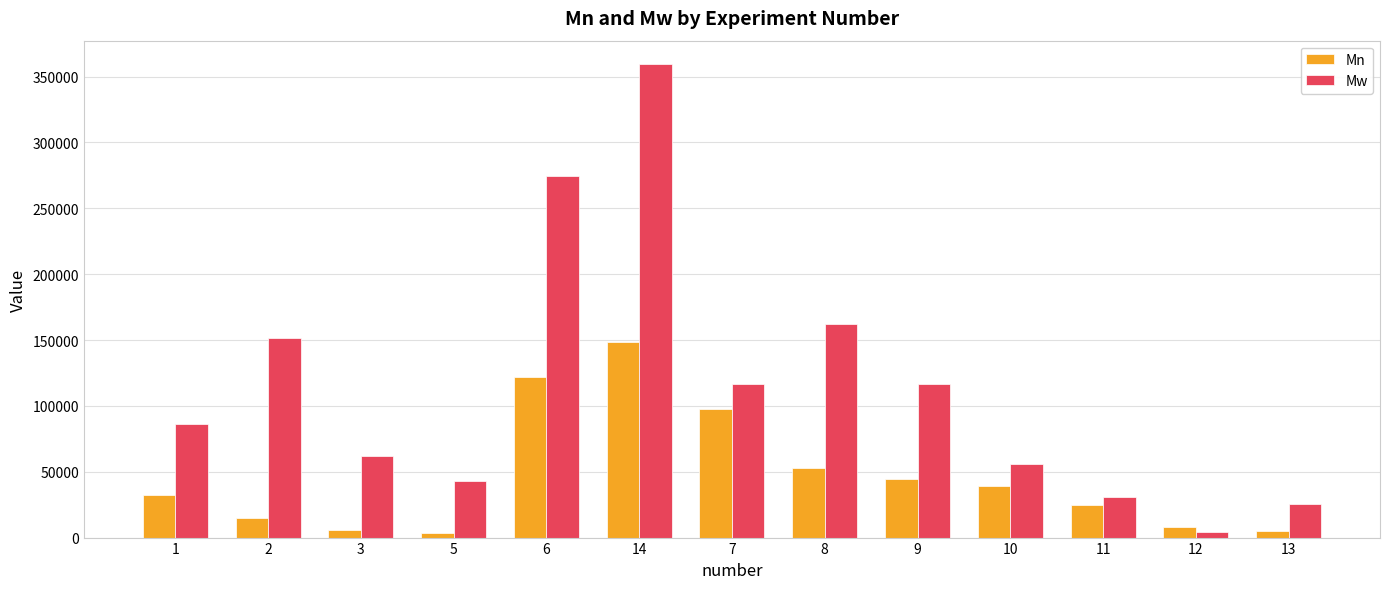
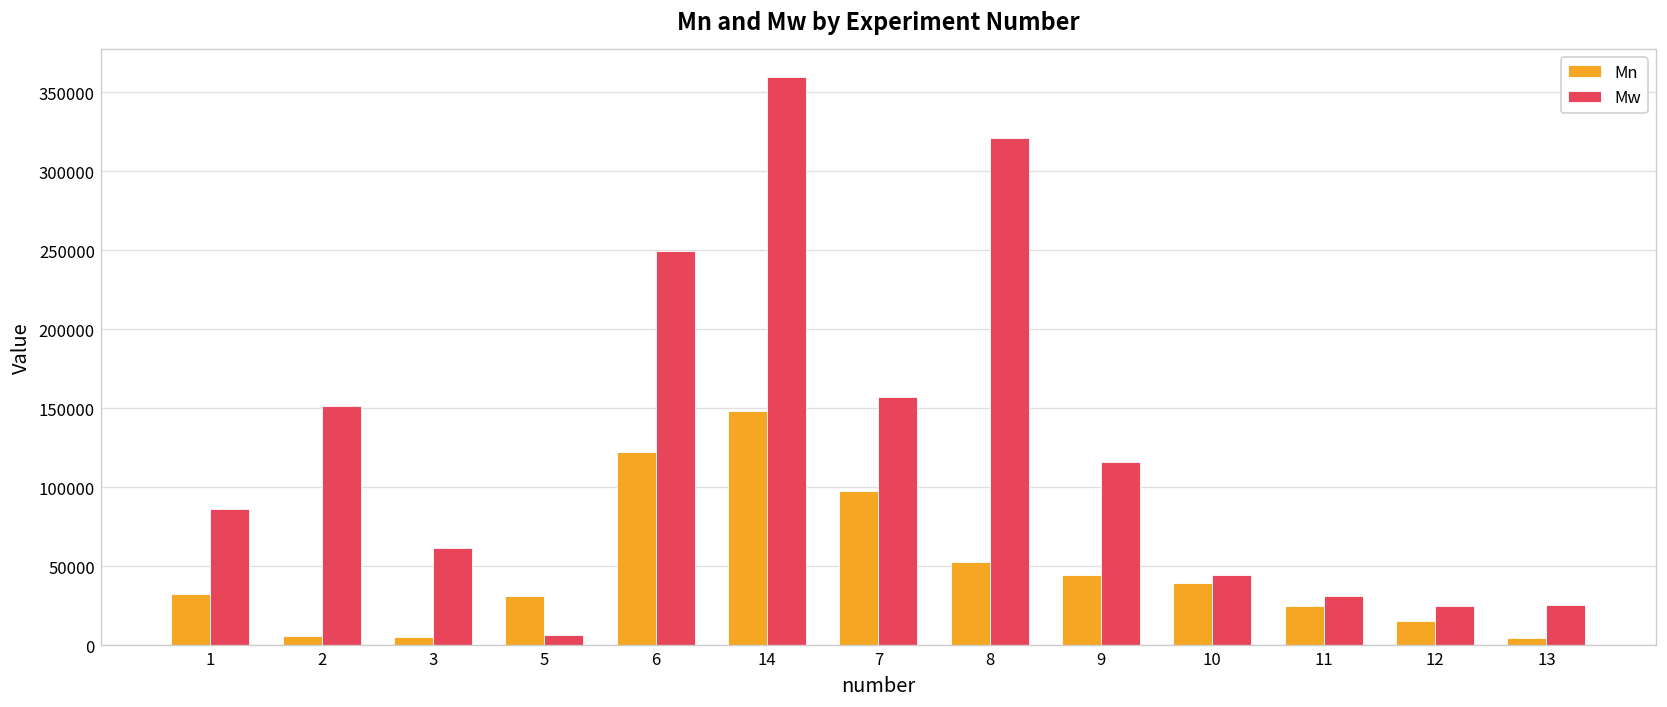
Mn, 2: 15000 -> 6000
Mn, 5: 3000 -> 31000
Mw, 5: 43000 -> 7000
Mw, 6: 275000 -> 249000
Mw, 7: 117000 -> 157000
Mw, 8: 162000 -> 321000
Mw, 10: 56000 -> 45000
Mn, 12: 8000 -> 15000
Mw, 12: 4000 -> 25000
